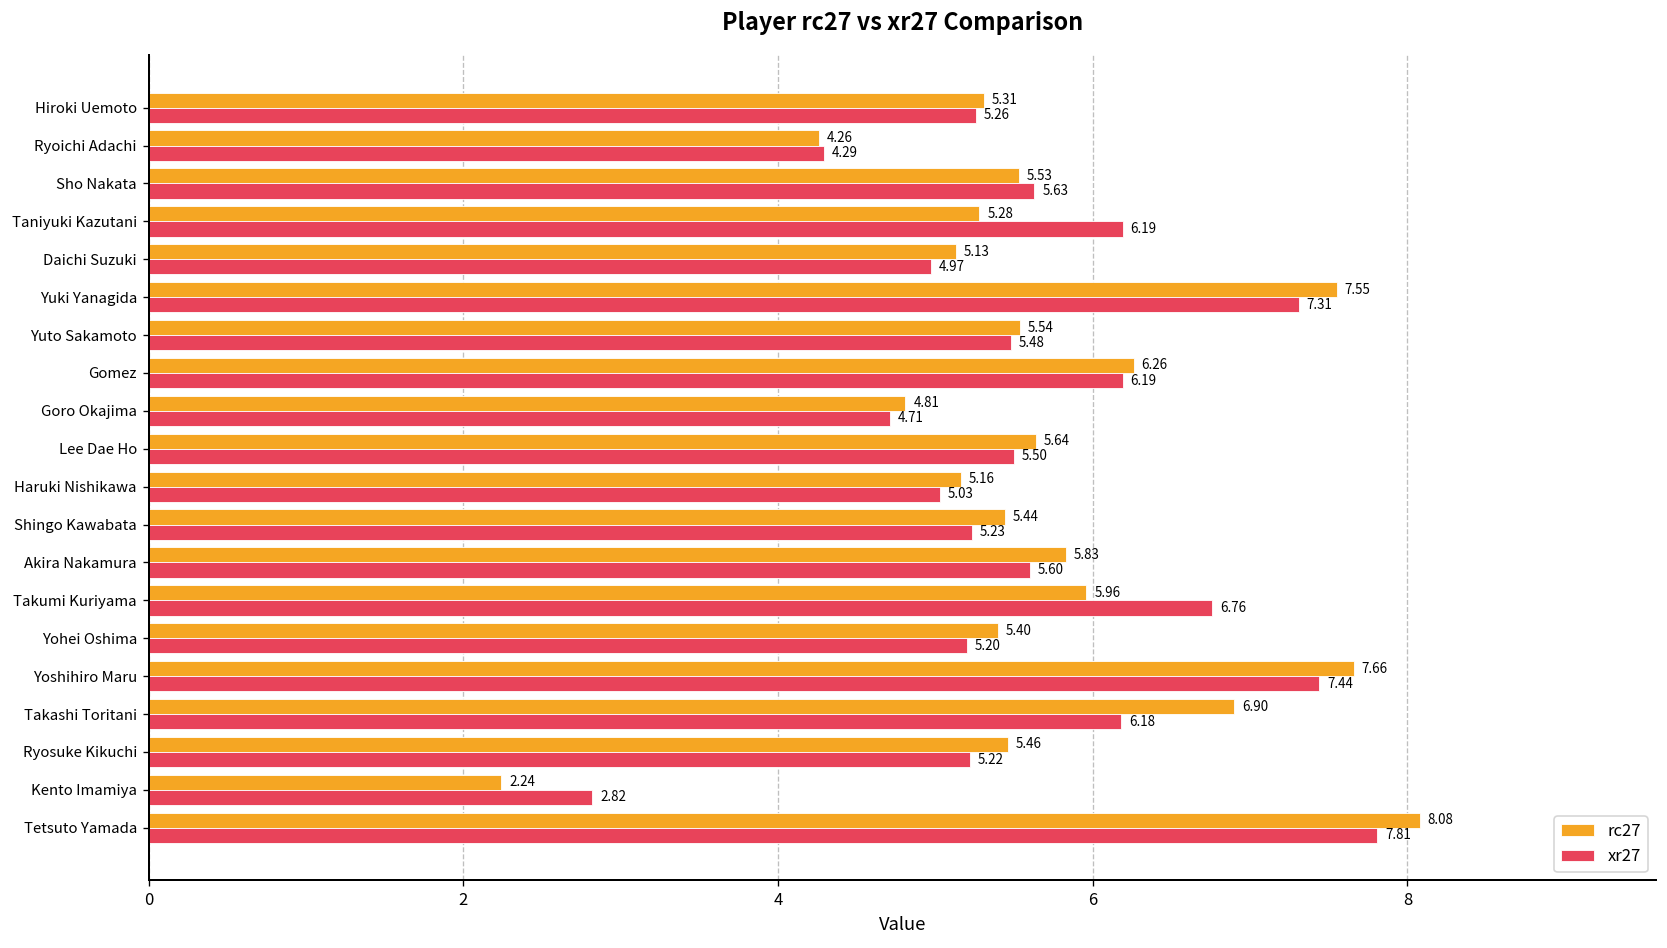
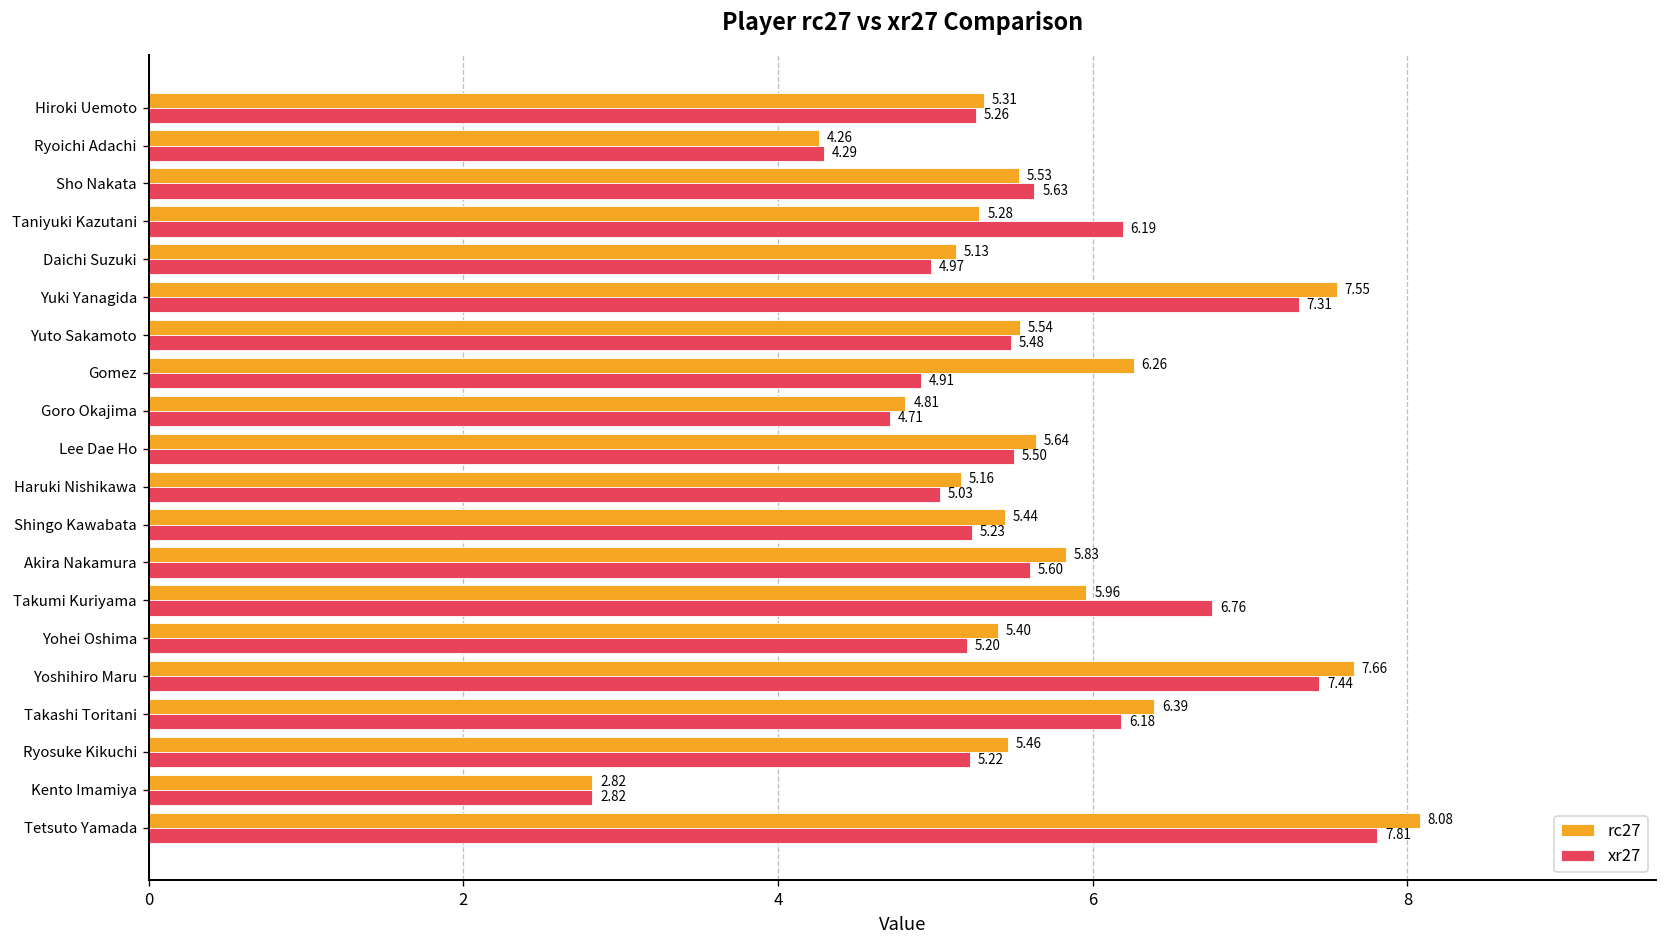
xr27, Gomez: 6.19 -> 4.91
rc27, Takashi Toritani: 6.90 -> 6.39
rc27, Kento Imamiya: 2.24 -> 2.82
